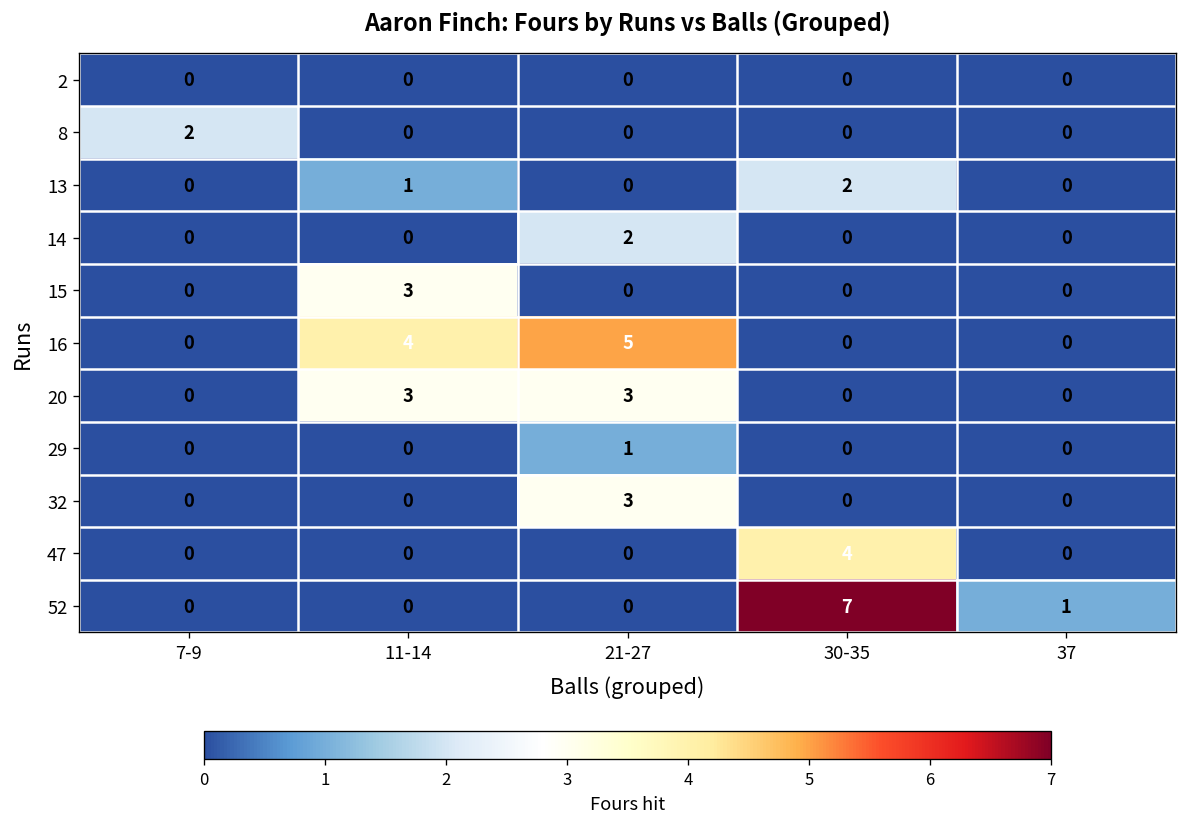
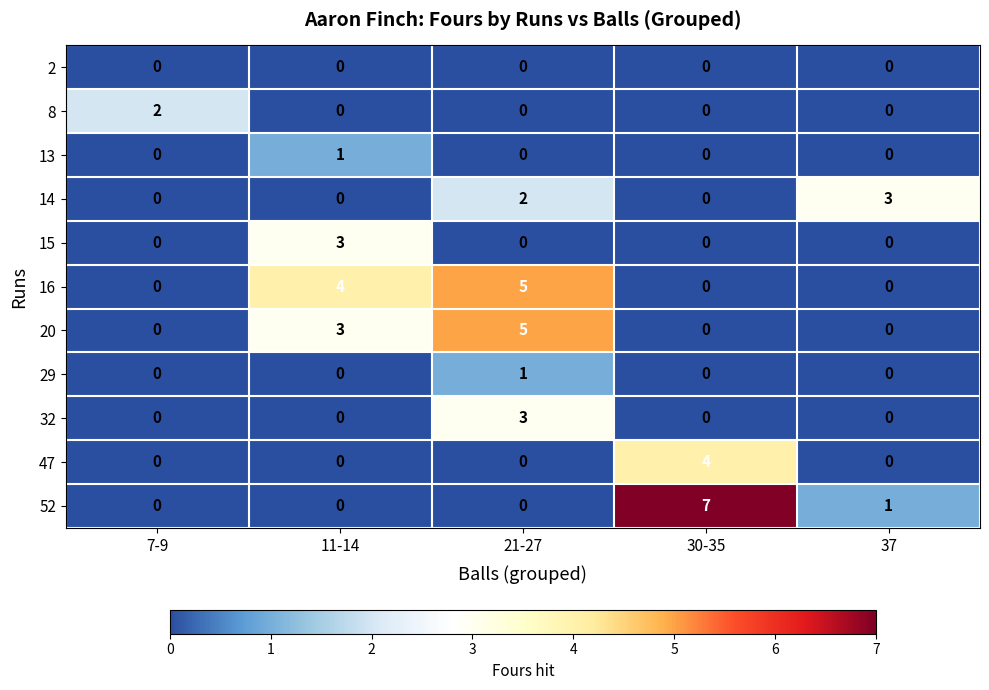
13, 30-35: 2 -> 0
14, 37: 0 -> 3
20, 21-27: 3 -> 5
